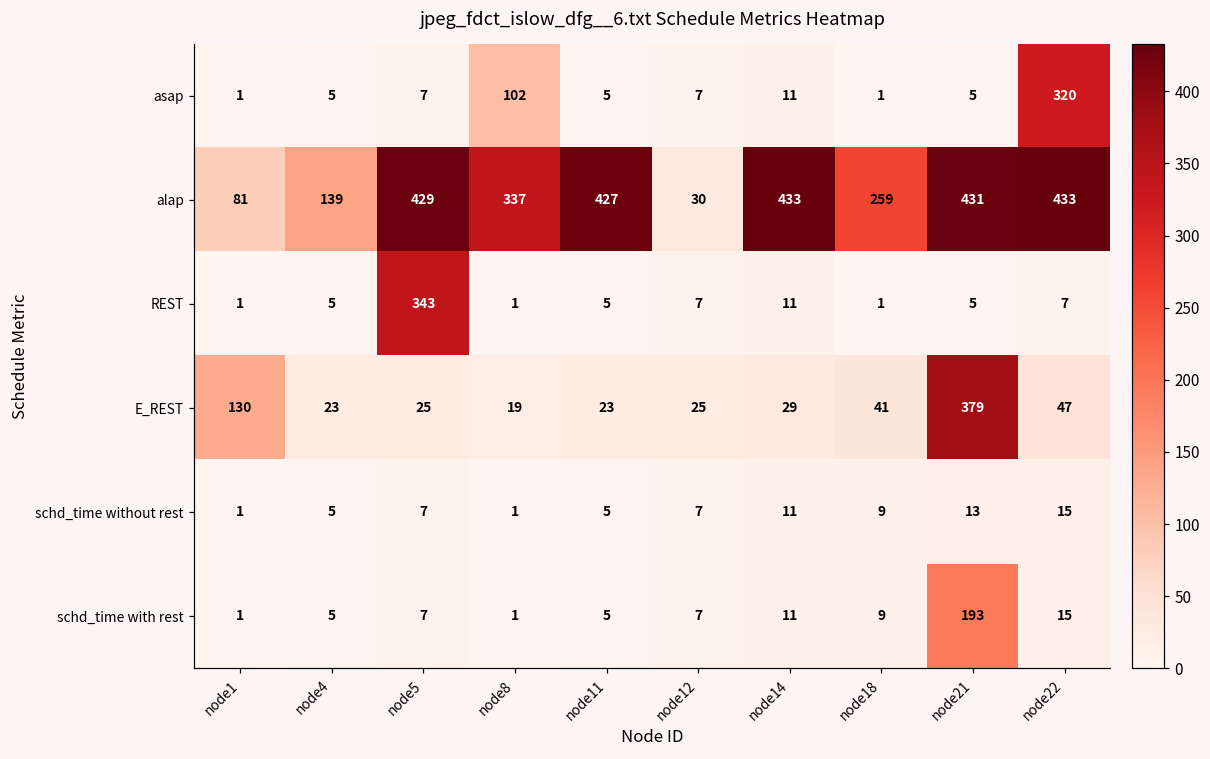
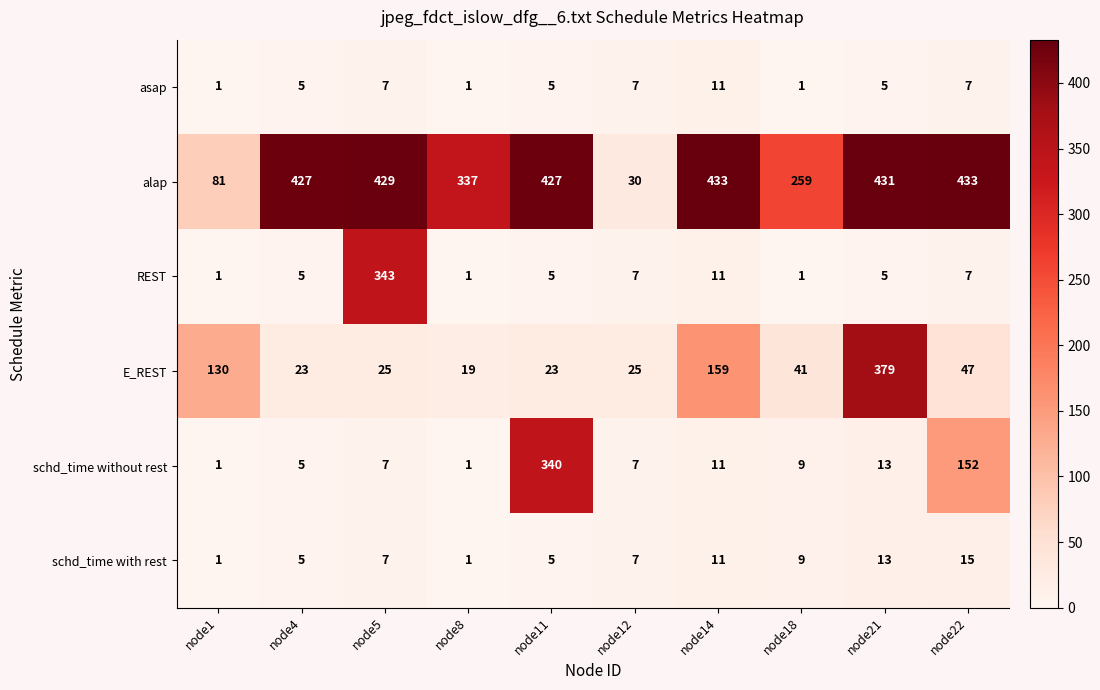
asap, node8: 102 -> 1
asap, node22: 320 -> 7
alap, node4: 139 -> 427
E_REST, node14: 29 -> 159
schd_time without rest, node11: 5 -> 340
schd_time without rest, node22: 15 -> 152
schd_time with rest, node21: 193 -> 13
